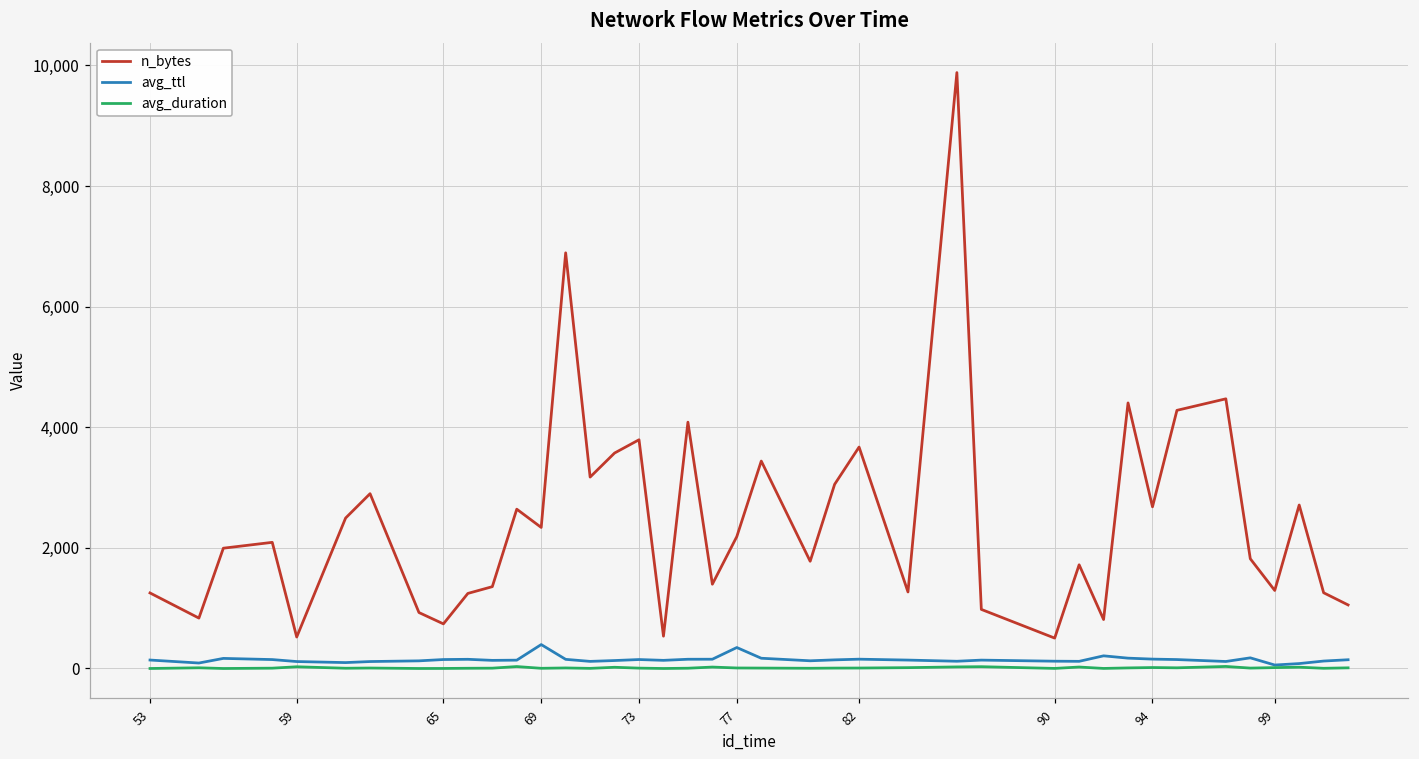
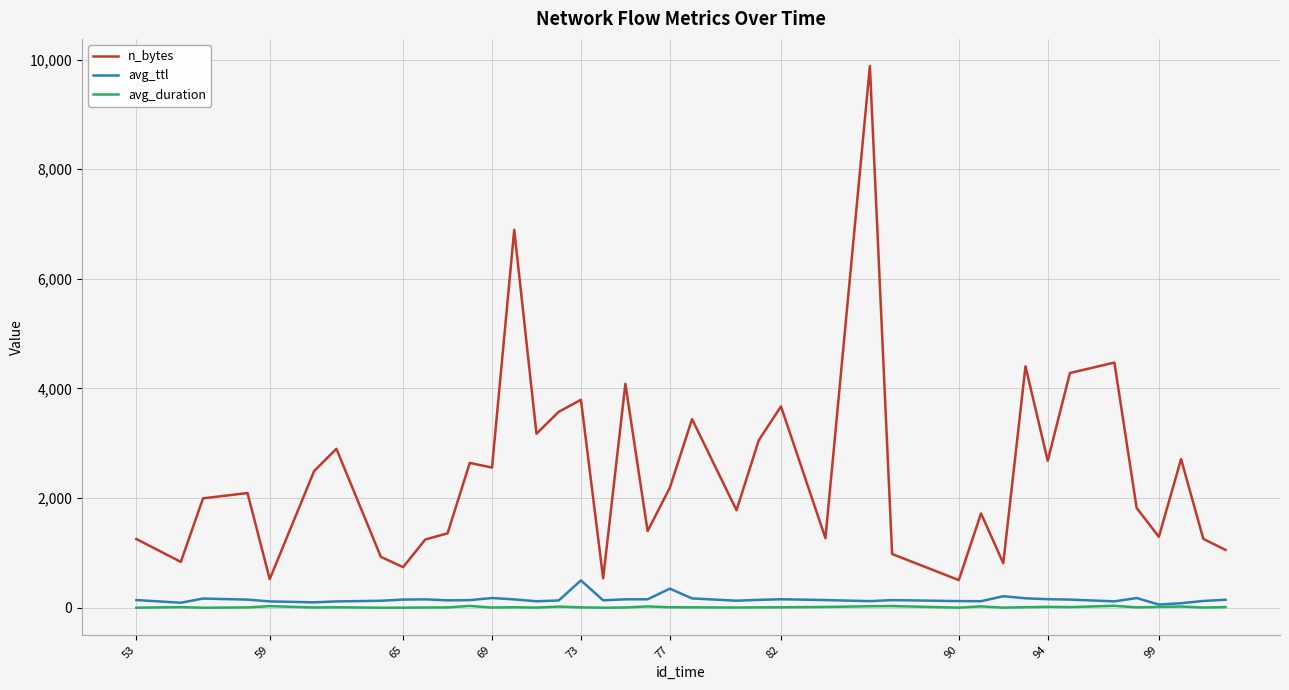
n_bytes, 69: 2,300 -> 2,600
avg_ttl, 69: 400 -> 200
avg_ttl, 73: 100 -> 500
